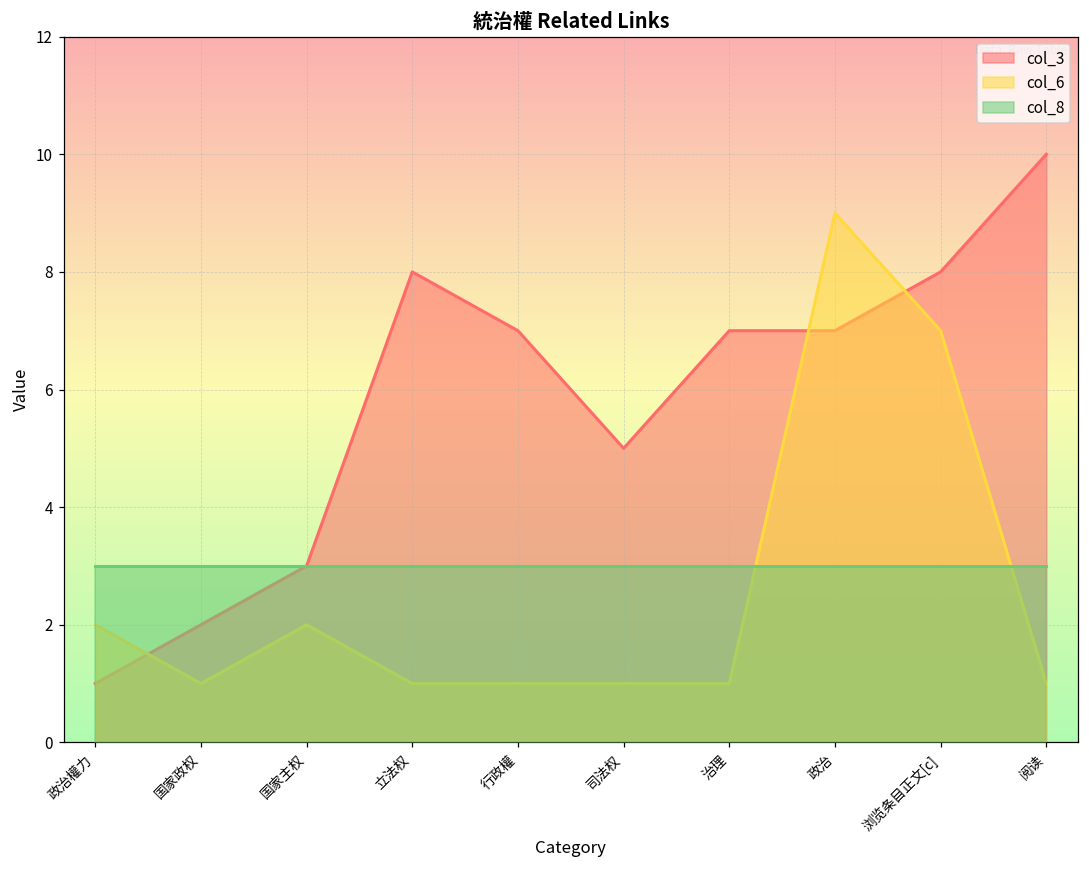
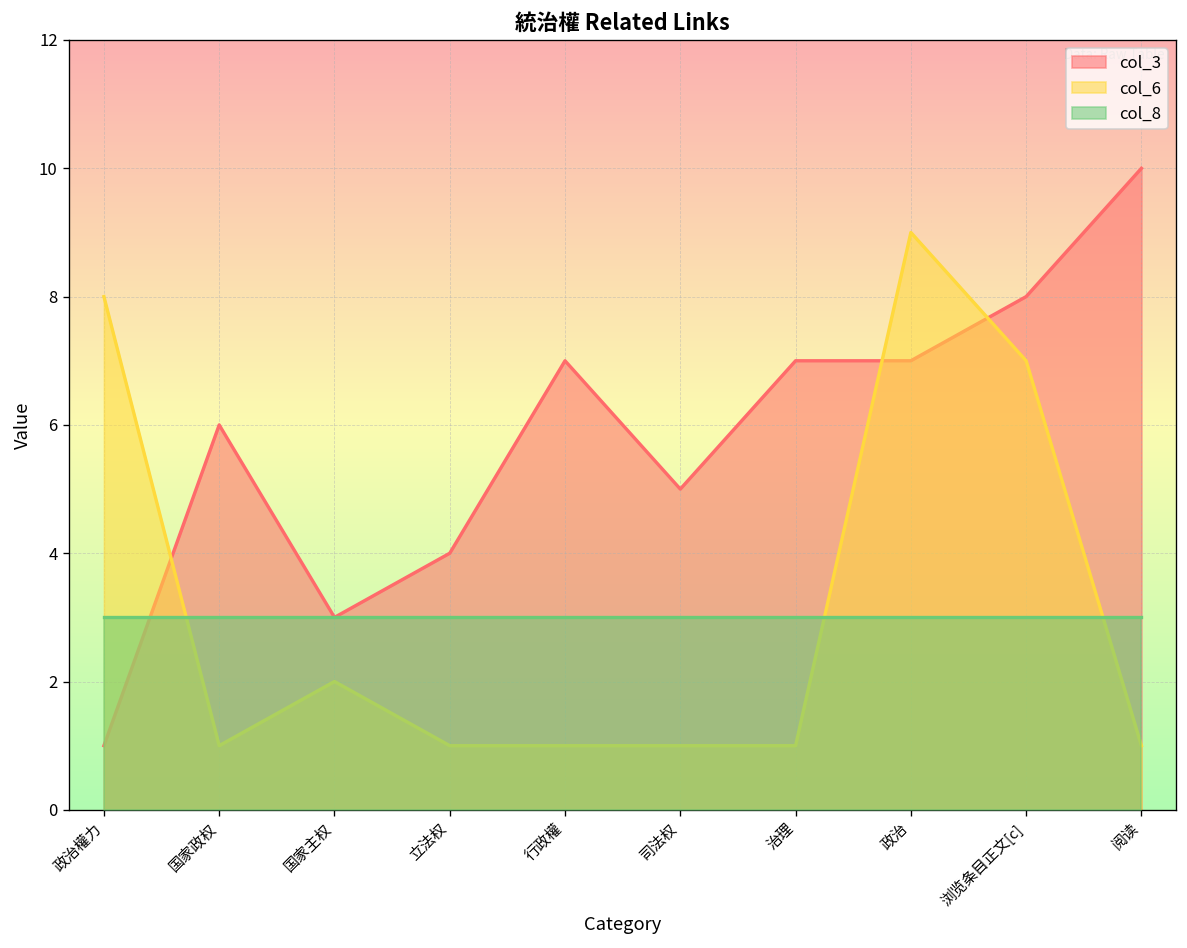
col_6, 政治權力: 2 -> 8
col_3, 国家政权: 2 -> 6
col_3, 立法权: 8 -> 4
